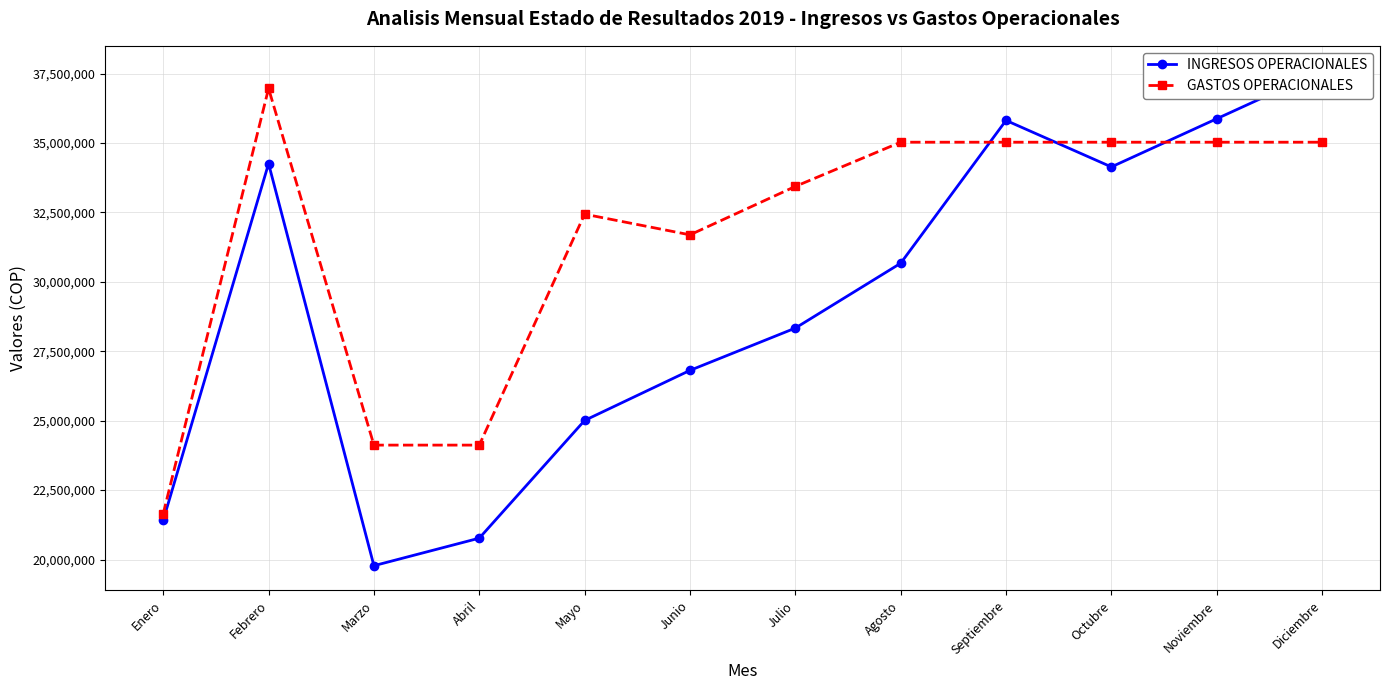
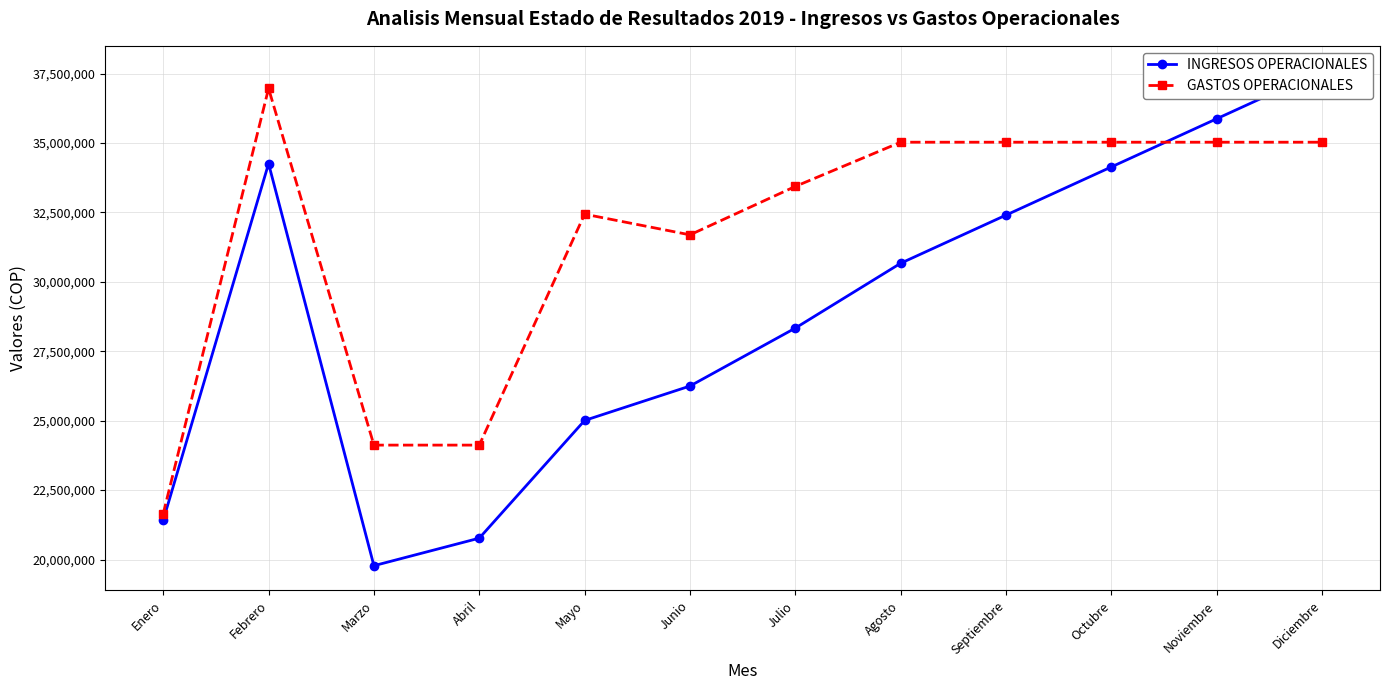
INGRESOS OPERACIONALES, Junio: 26,800,000 -> 26,200,000
INGRESOS OPERACIONALES, Septiembre: 35,800,000 -> 32,400,000
